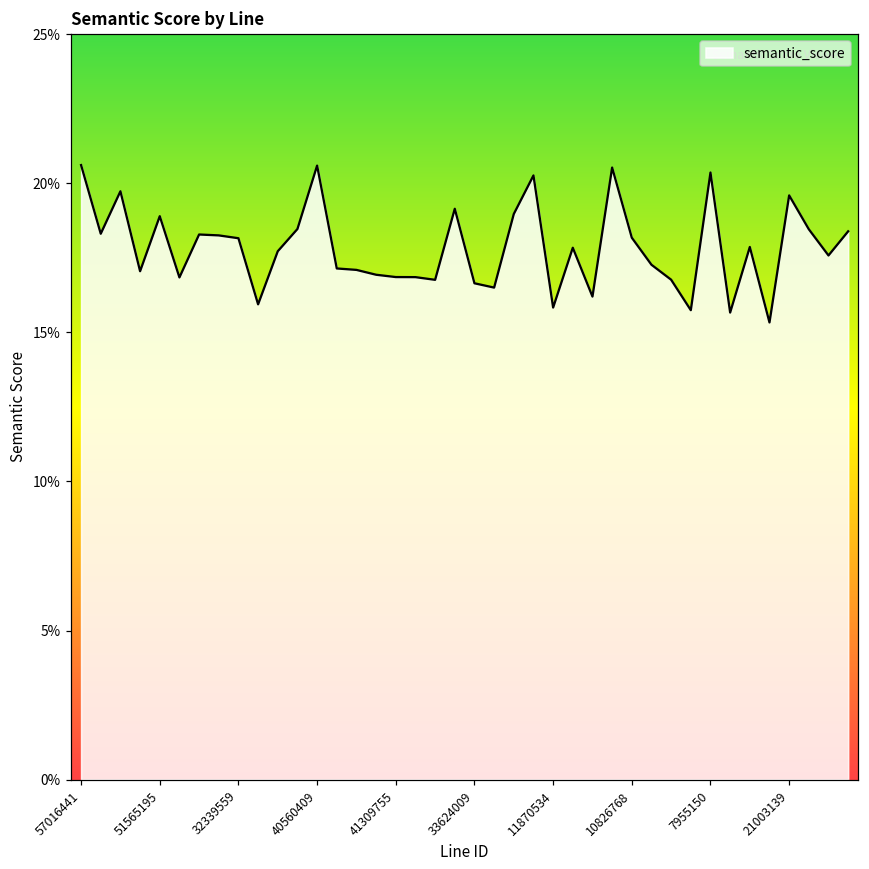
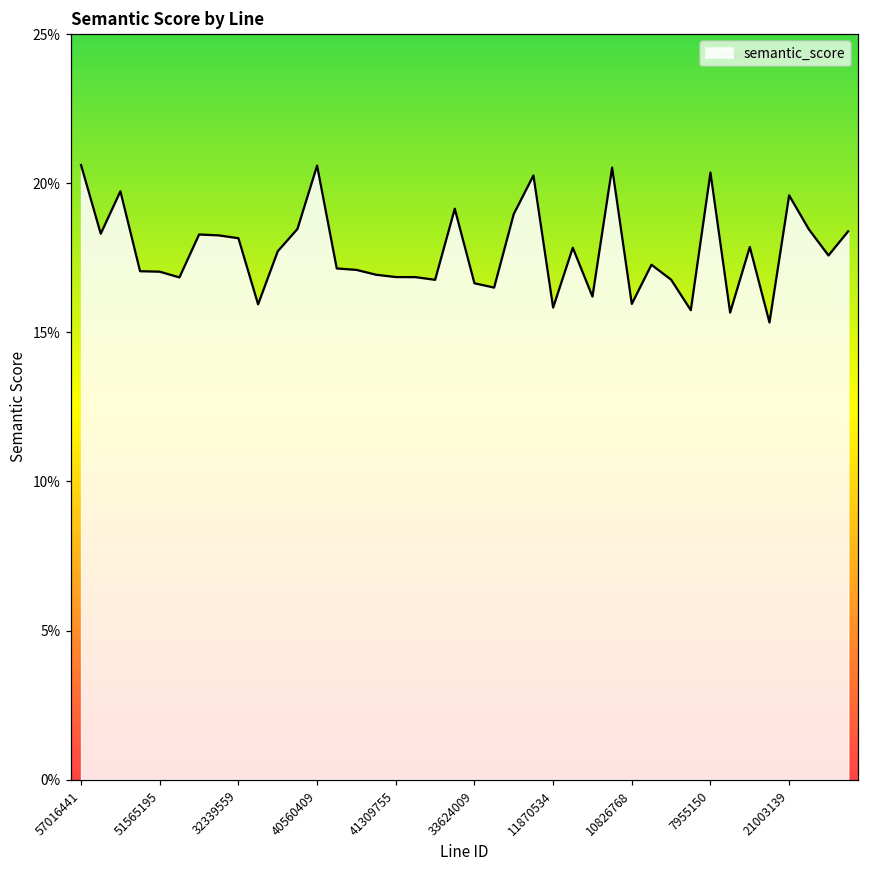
51565195: 18.9% -> 17.0%
10826768: 18.2% -> 16.0%
